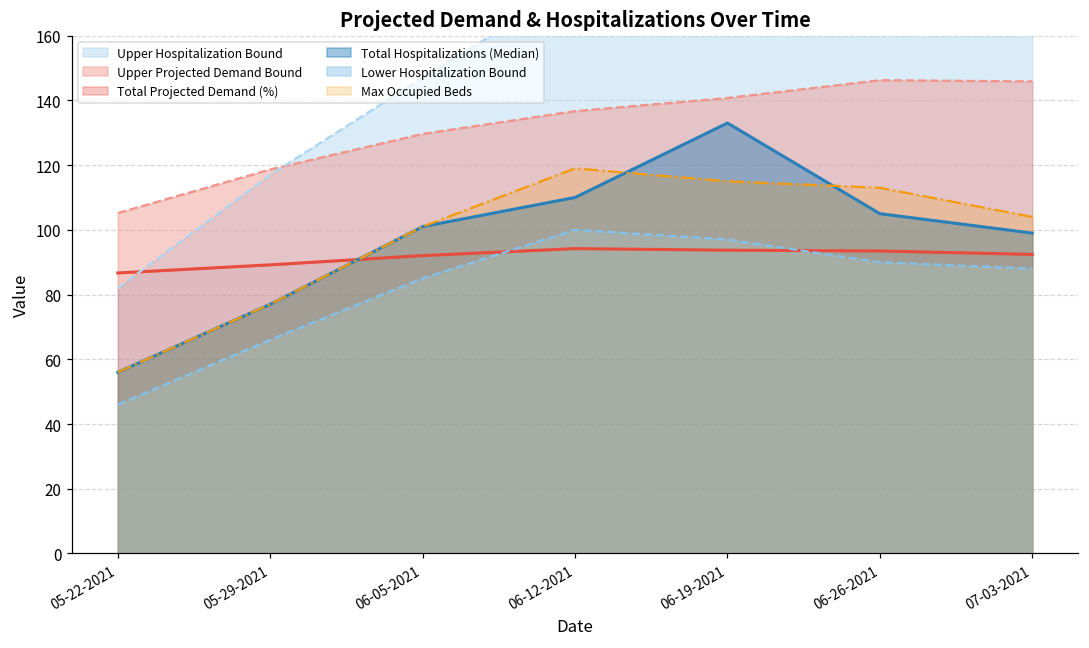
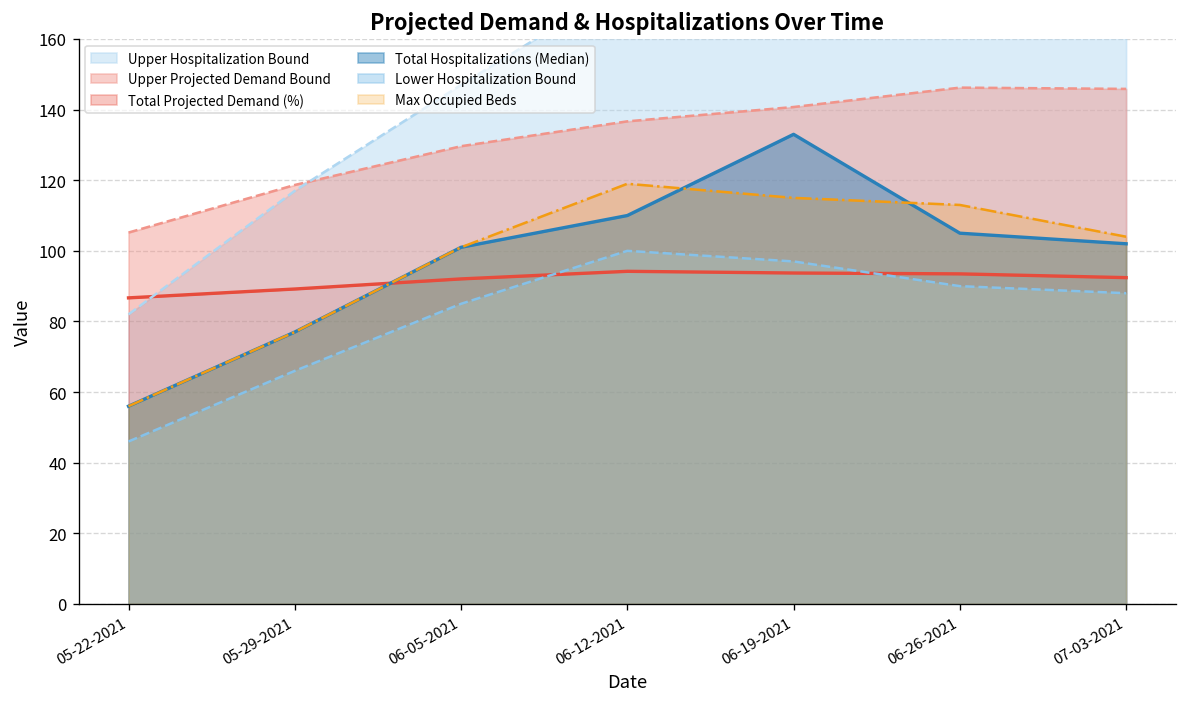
Total Hospitalizations (Median), 07-03-2021: 99 -> 102
